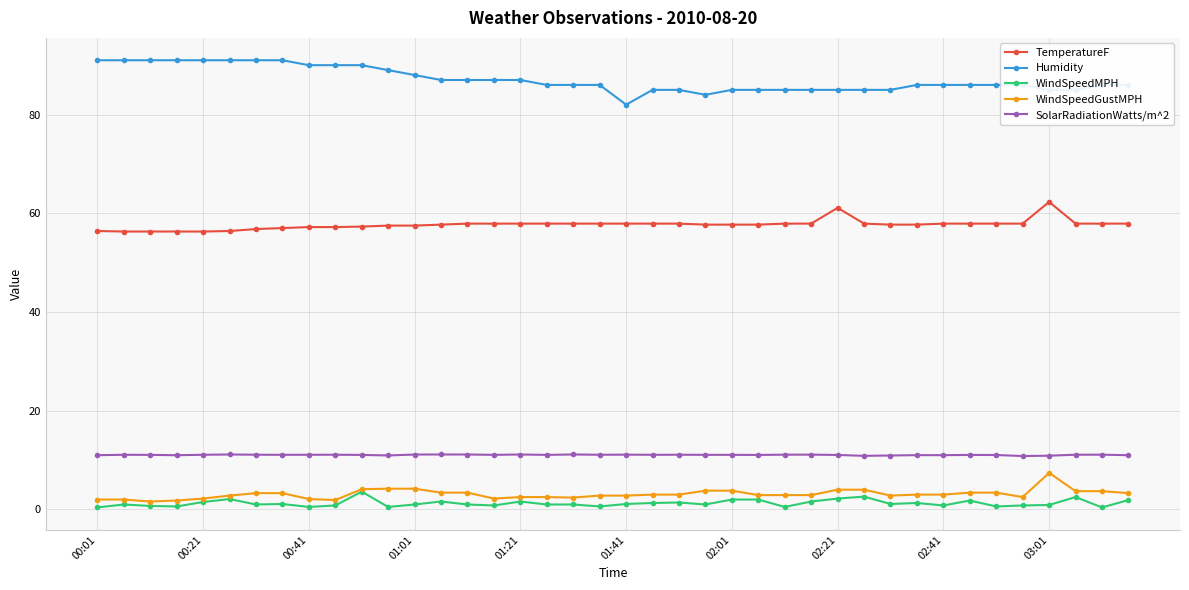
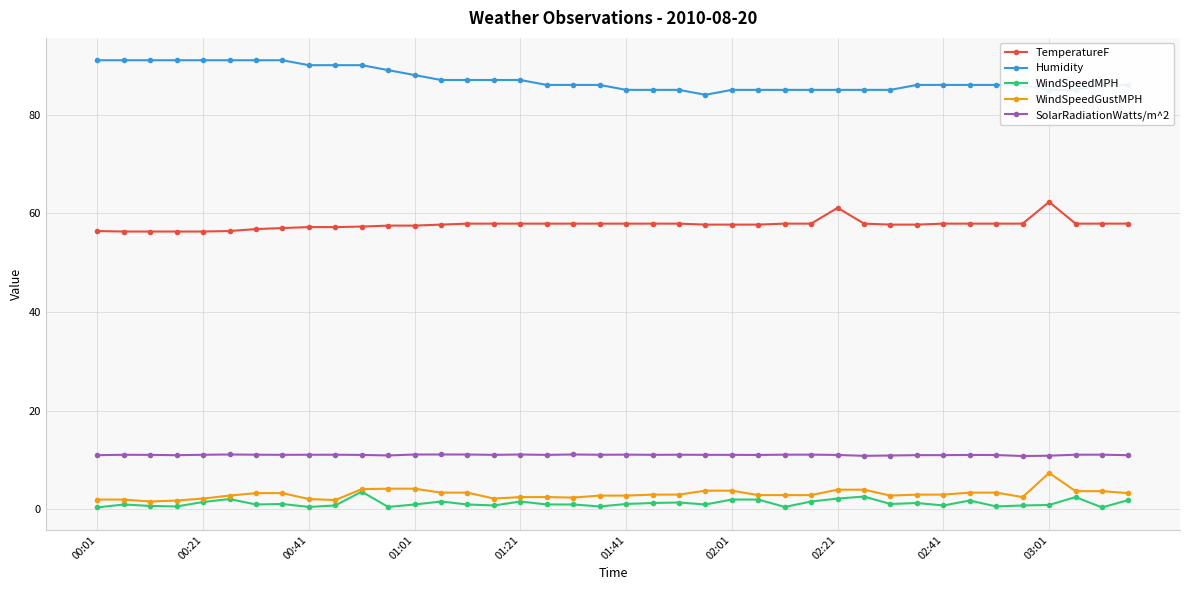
Humidity, 01:41: 82 -> 85
